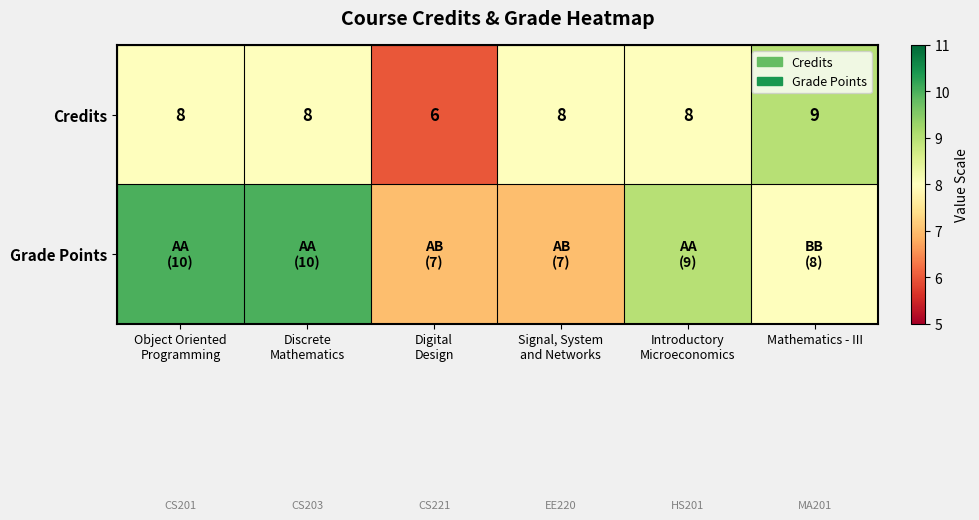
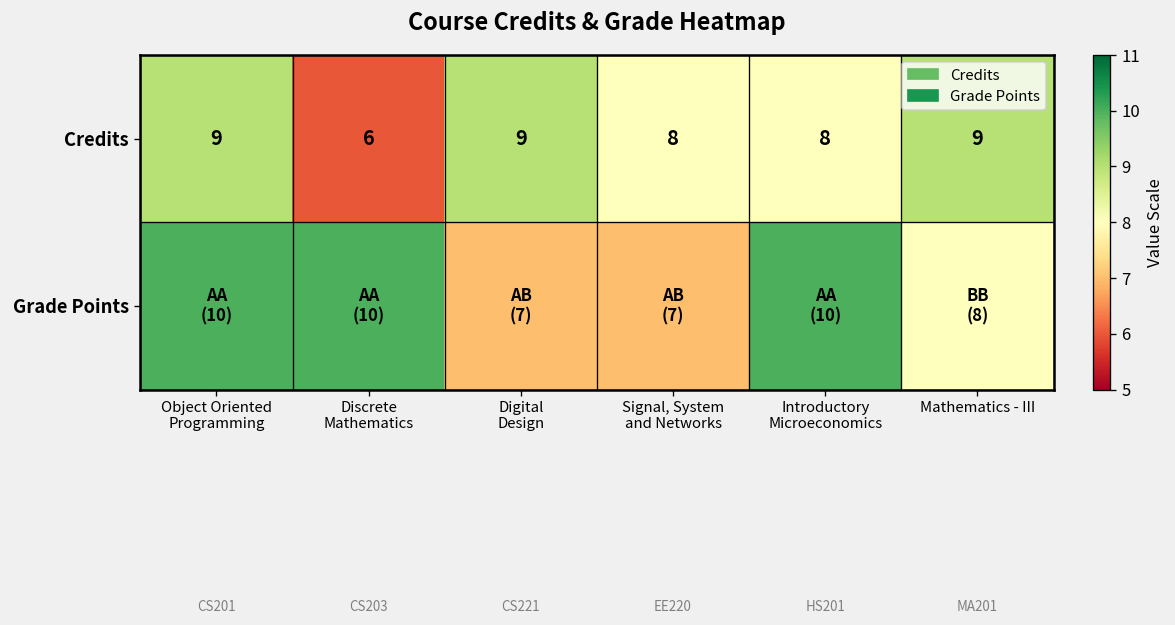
Credits, Object Oriented Programming: 8 -> 9
Credits, Discrete Mathematics: 8 -> 6
Credits, Digital Design: 6 -> 9
Grade Points, Introductory Microeconomics: (9) -> (10)
